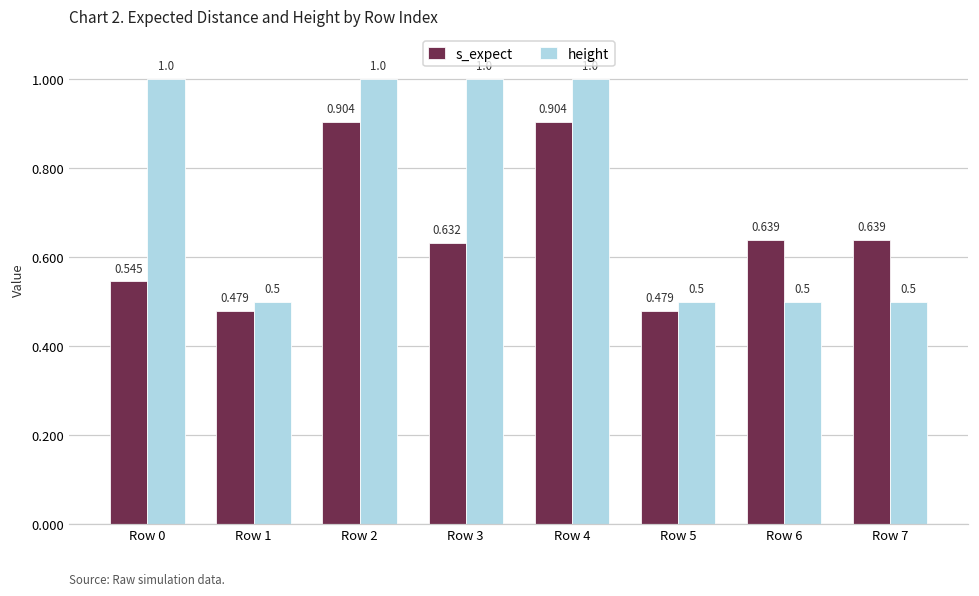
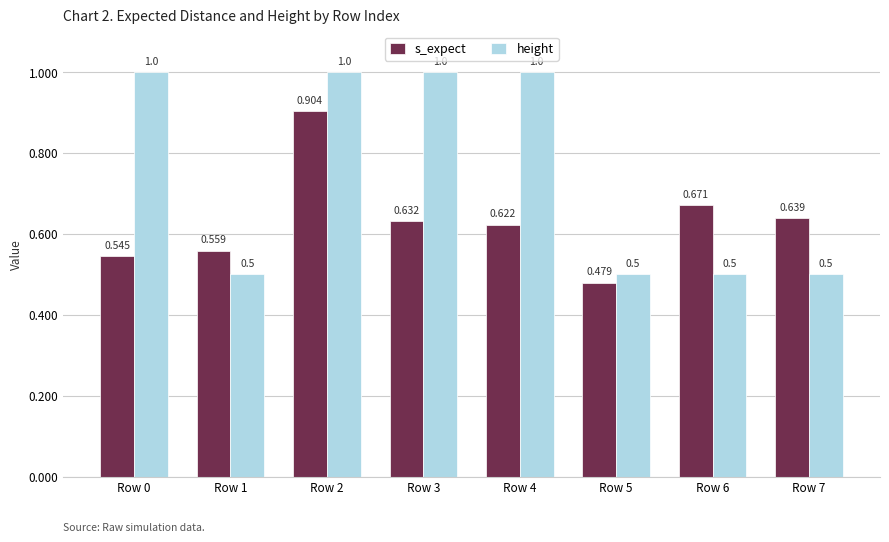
s_expect, Row 1: 0.479 -> 0.559
s_expect, Row 4: 0.904 -> 0.622
s_expect, Row 6: 0.639 -> 0.671
